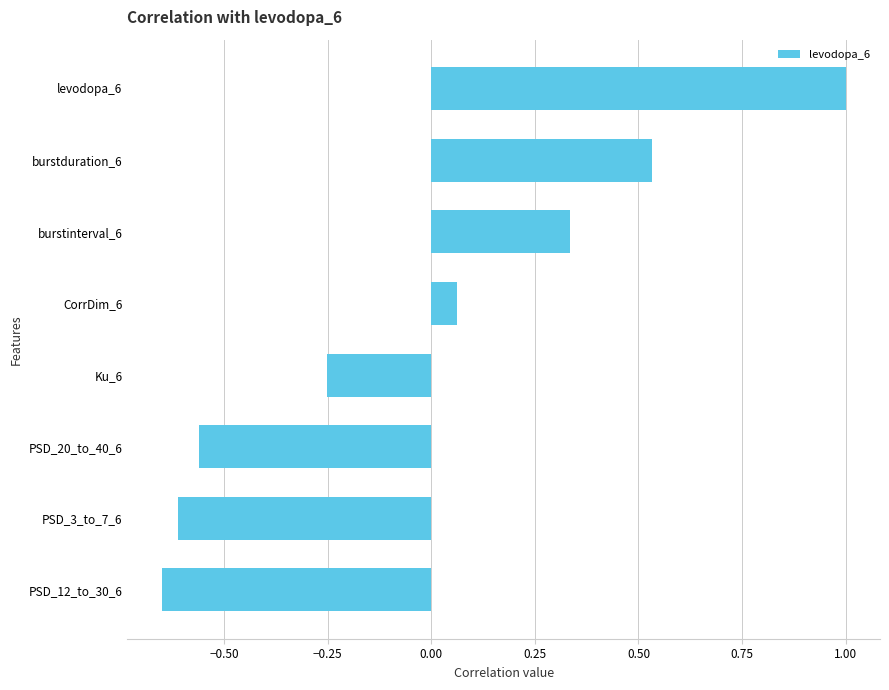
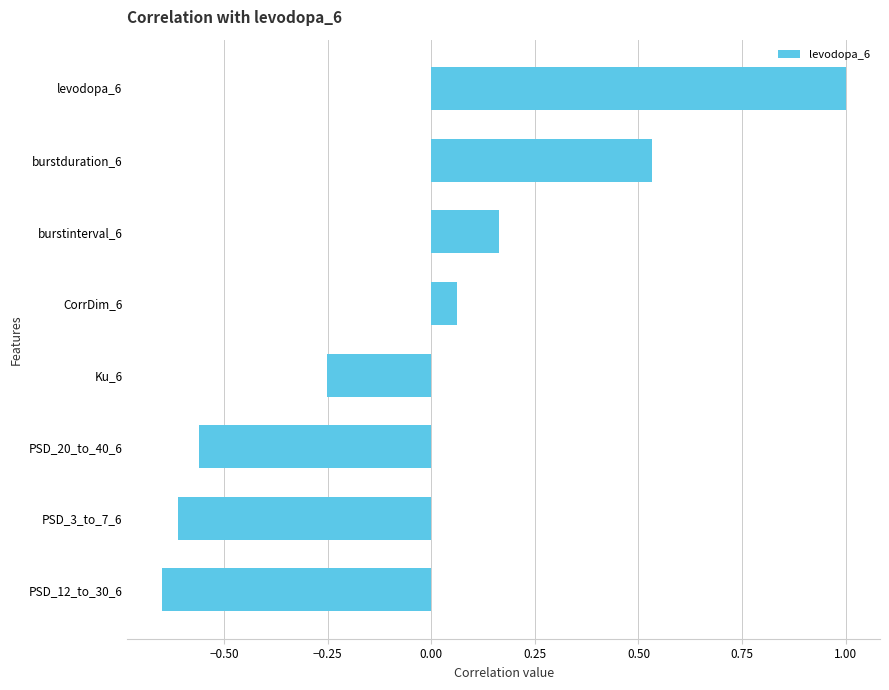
burstinterval_6: 0.34 -> 0.16
